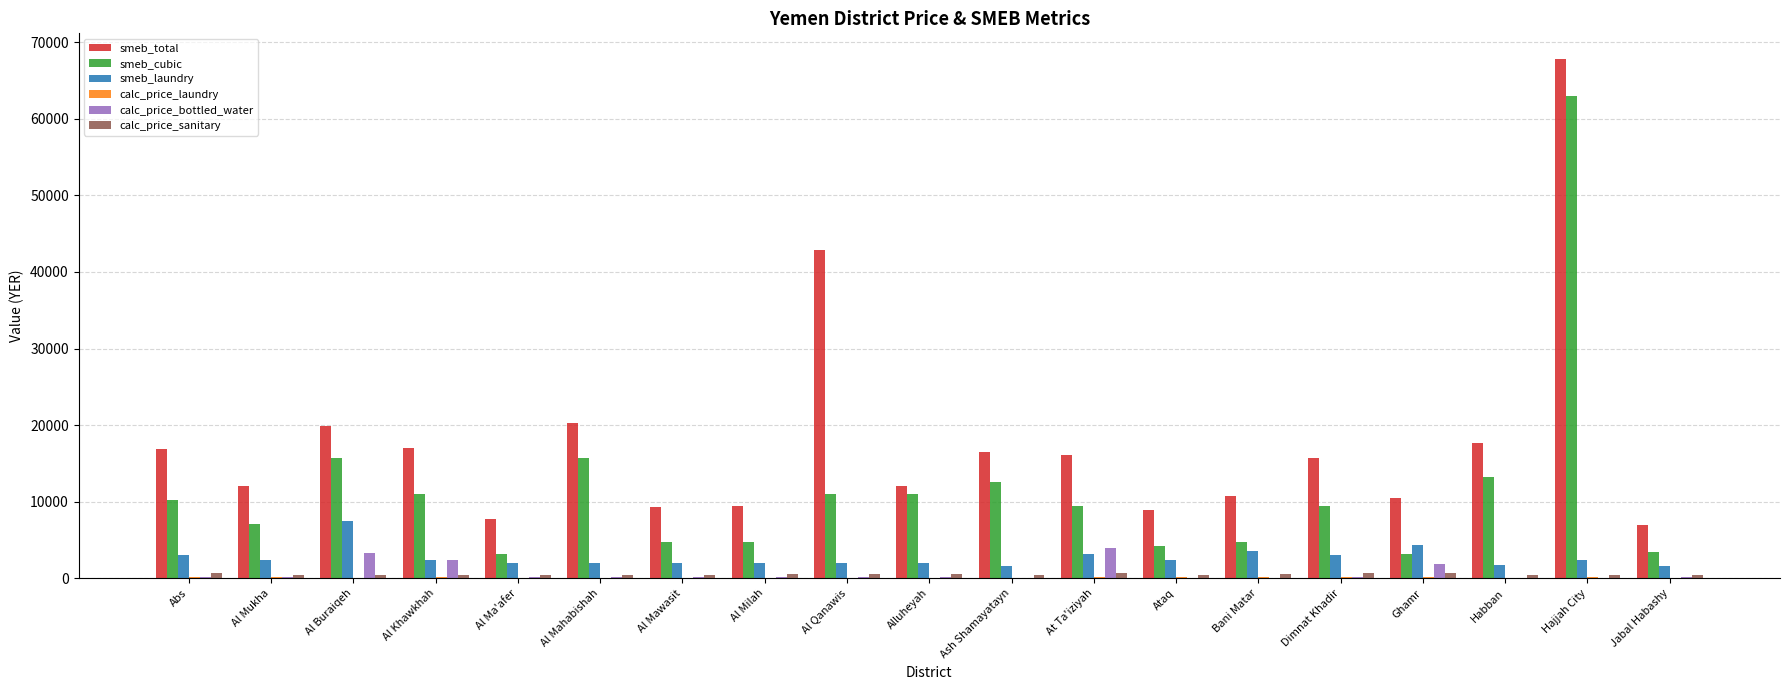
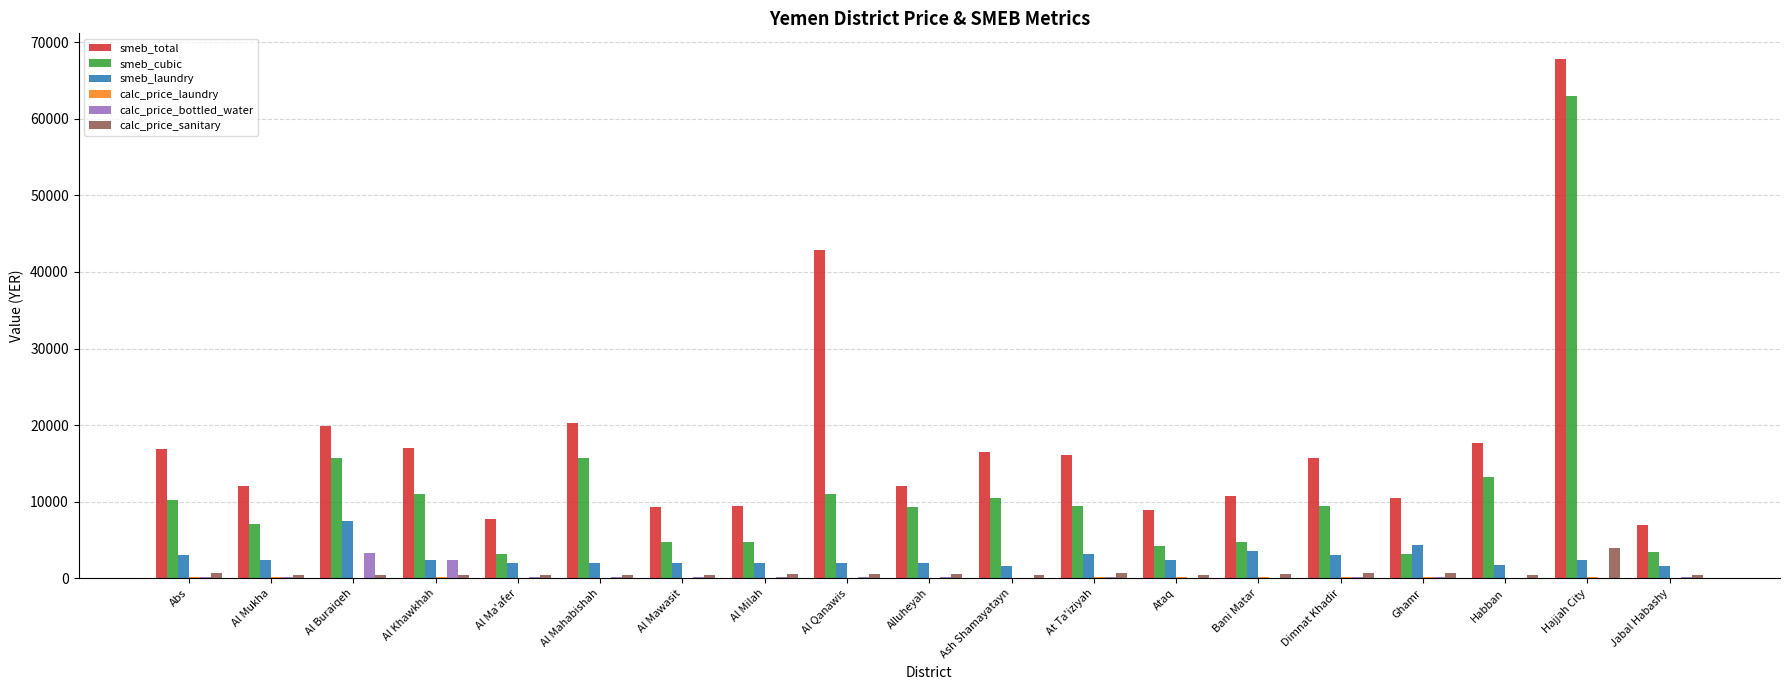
smeb_cubic, Alluheyah: 11000 -> 9000
smeb_cubic, Ash Shamayatayn: 13000 -> 11000
calc_price_bottled_water, At Ta'iziyah: 4000 -> 0
calc_price_bottled_water, Ghamr: 2000 -> 0
calc_price_sanitary, Hajjah City: 1000 -> 4000
